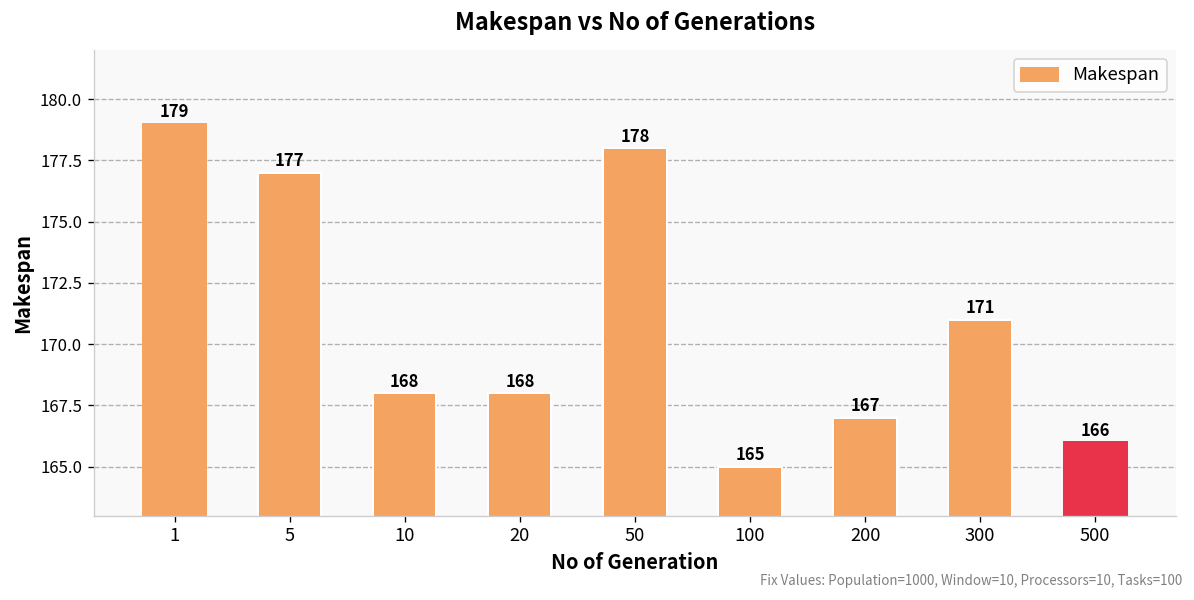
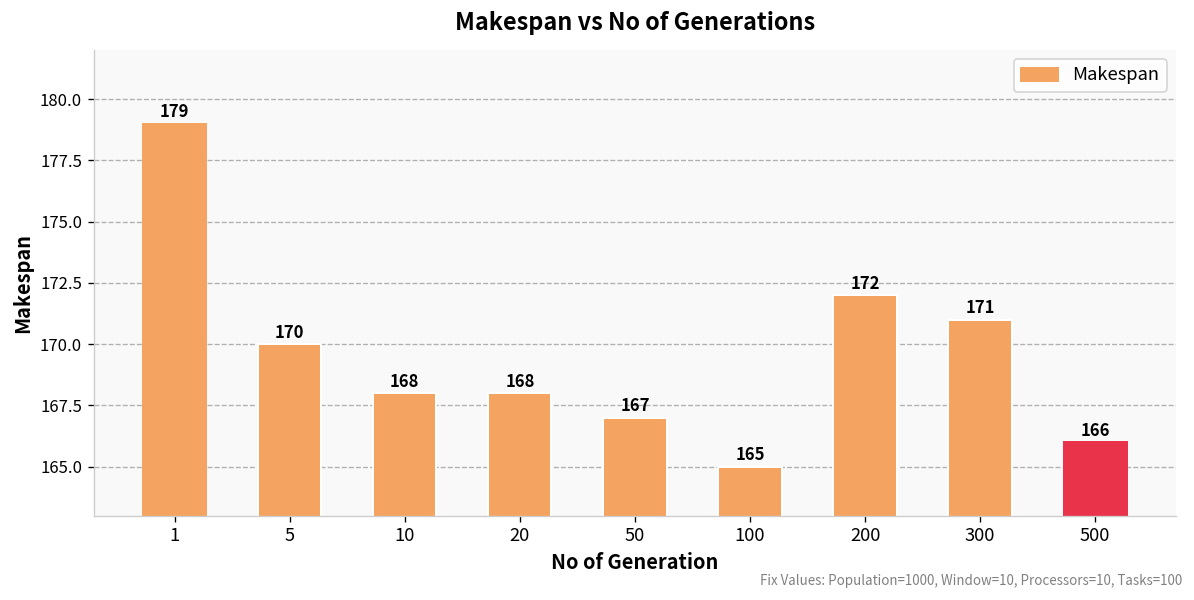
5: 177 -> 170
50: 178 -> 167
200: 167 -> 172
